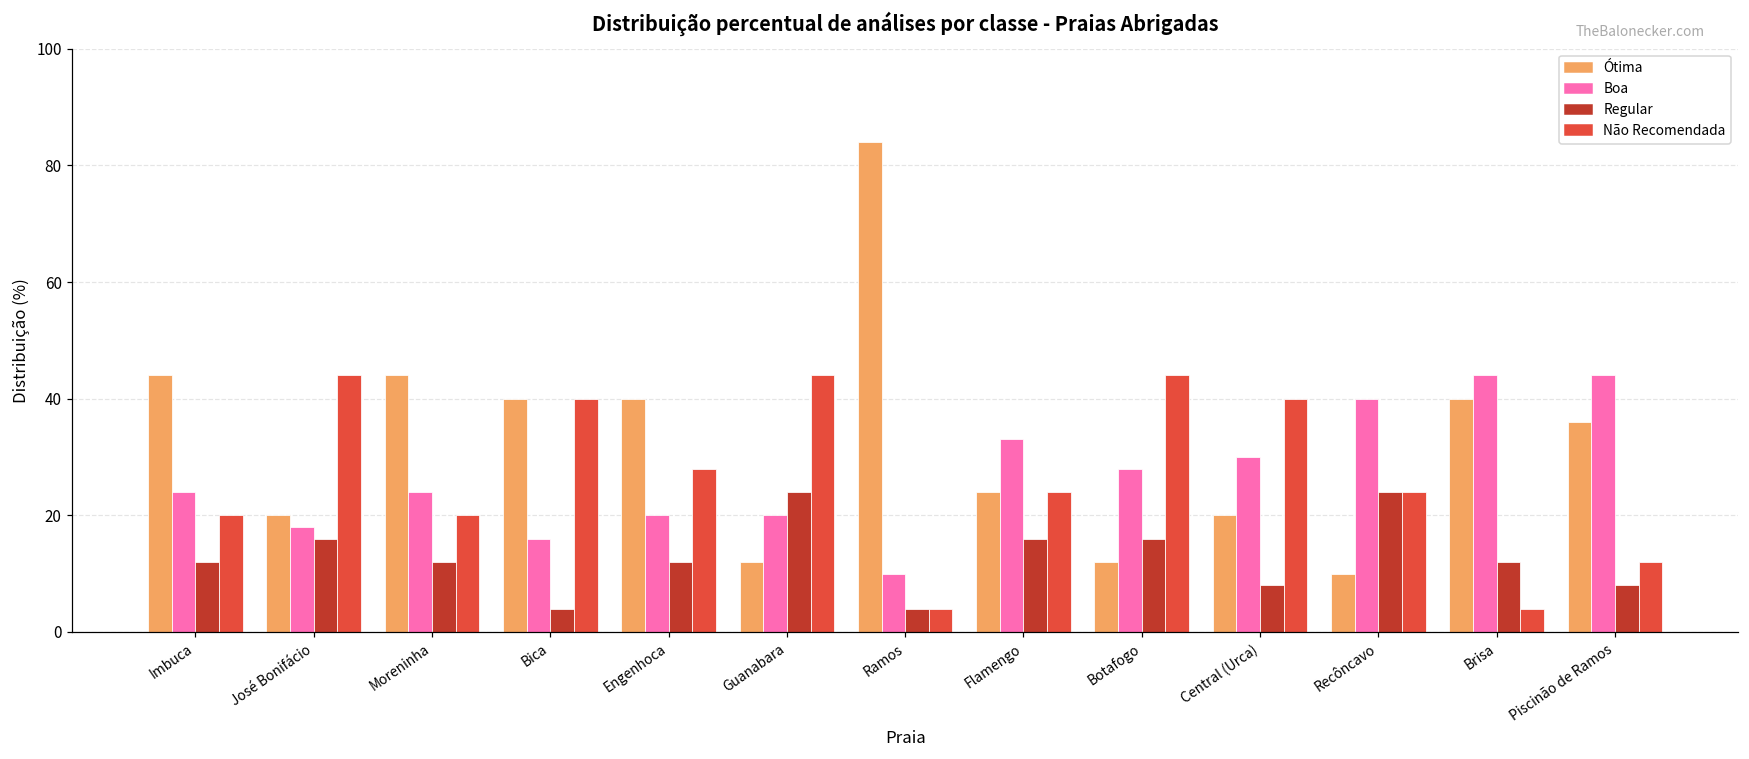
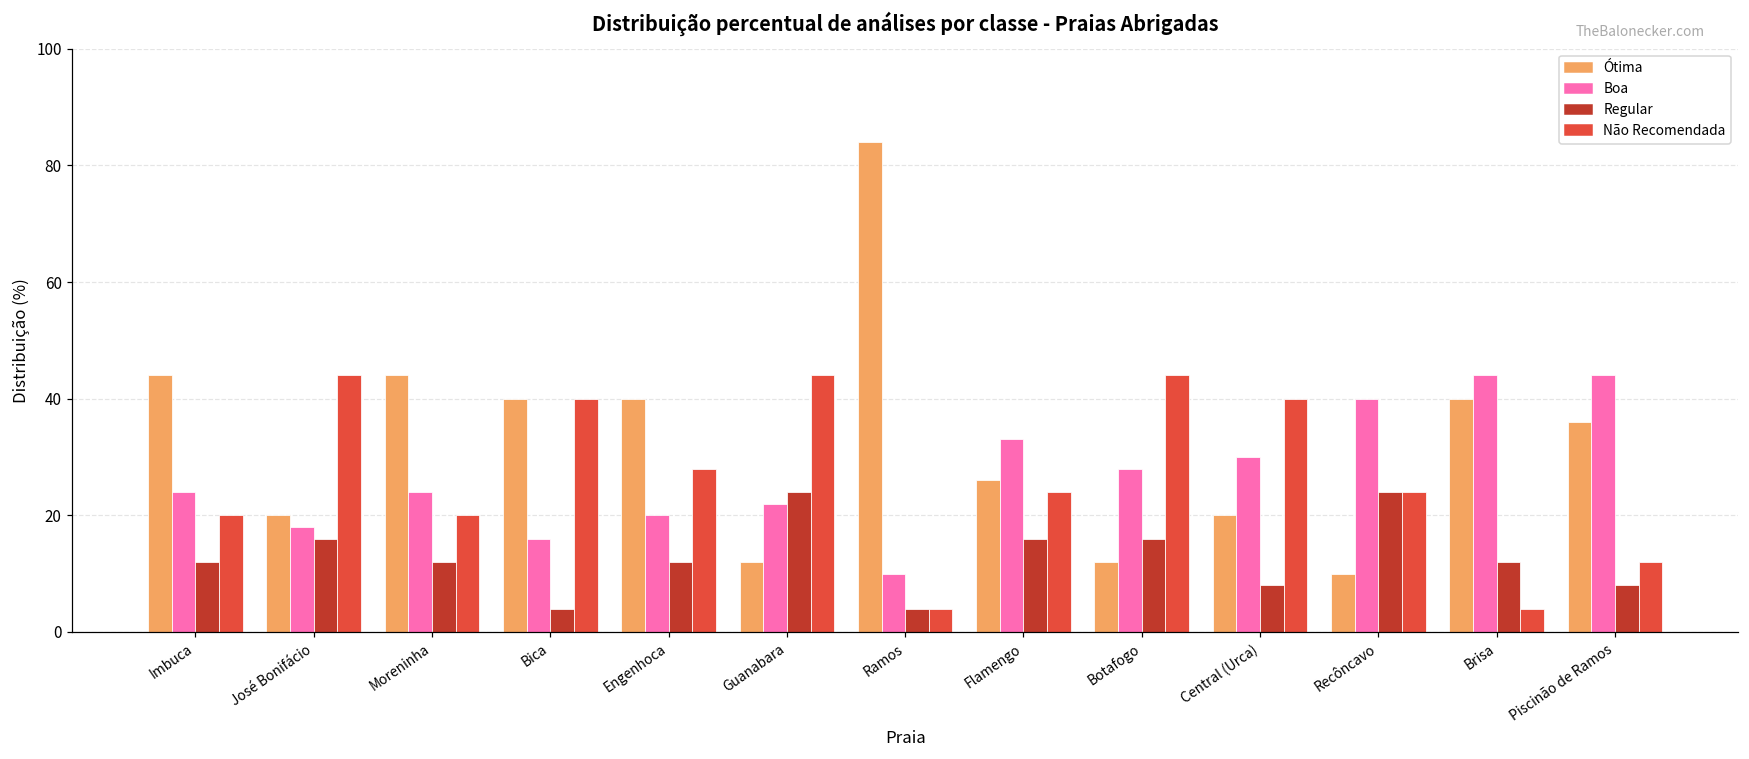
Boa, Guanabara: 20 -> 22
Ótima, Flamengo: 24 -> 26
